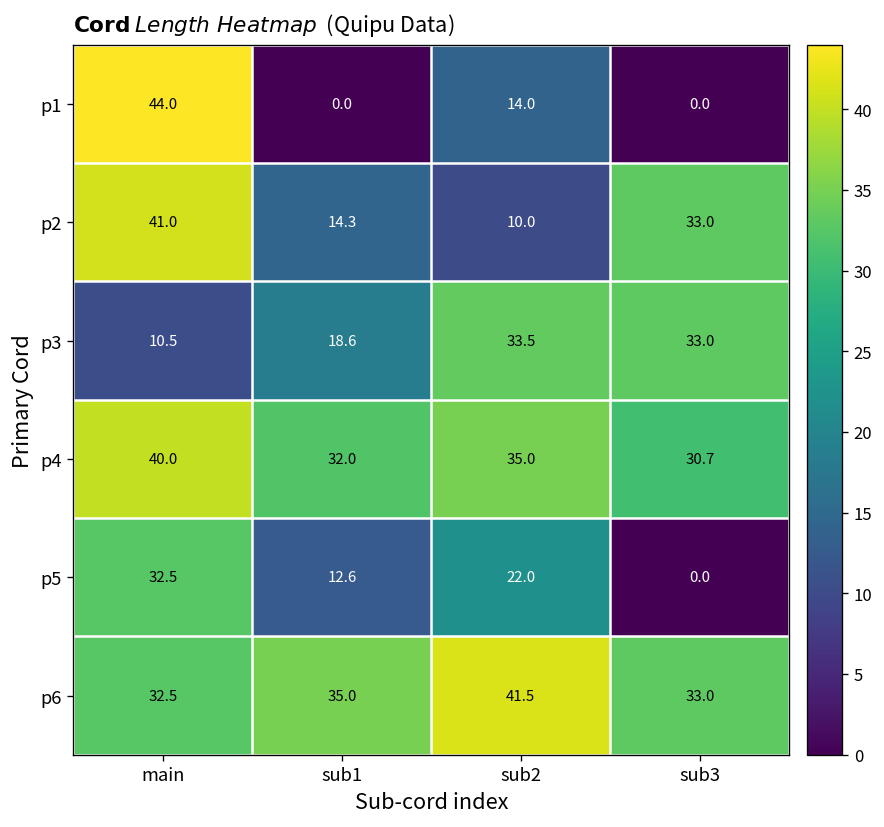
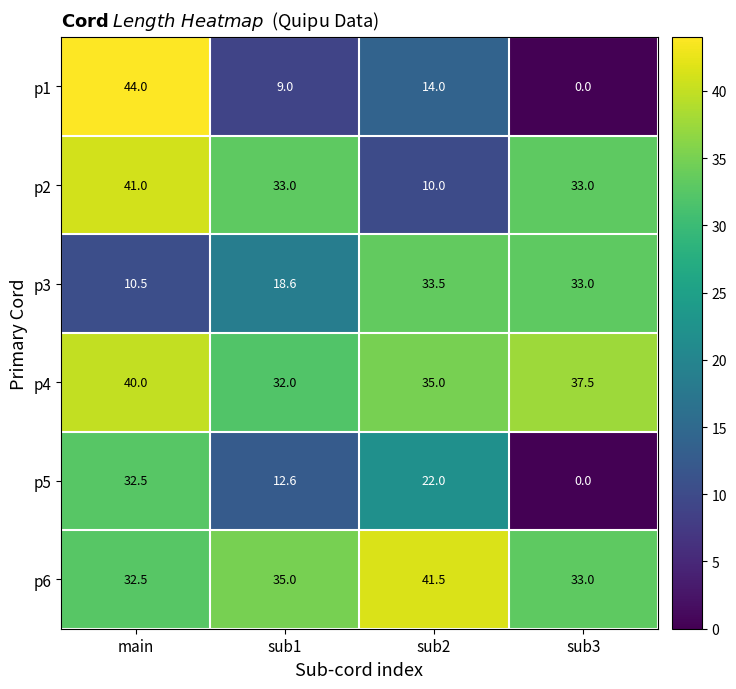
p1, sub1: 0.0 -> 9.0
p2, sub1: 14.3 -> 33.0
p4, sub3: 30.7 -> 37.5
